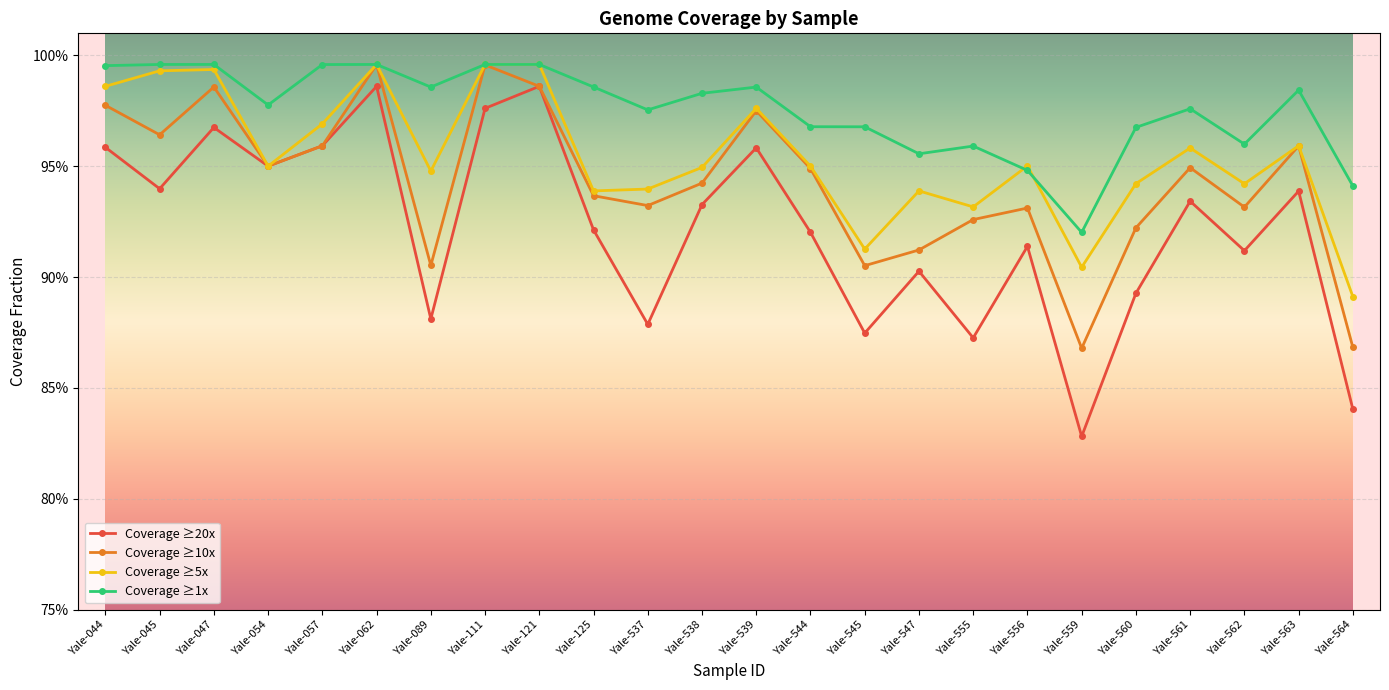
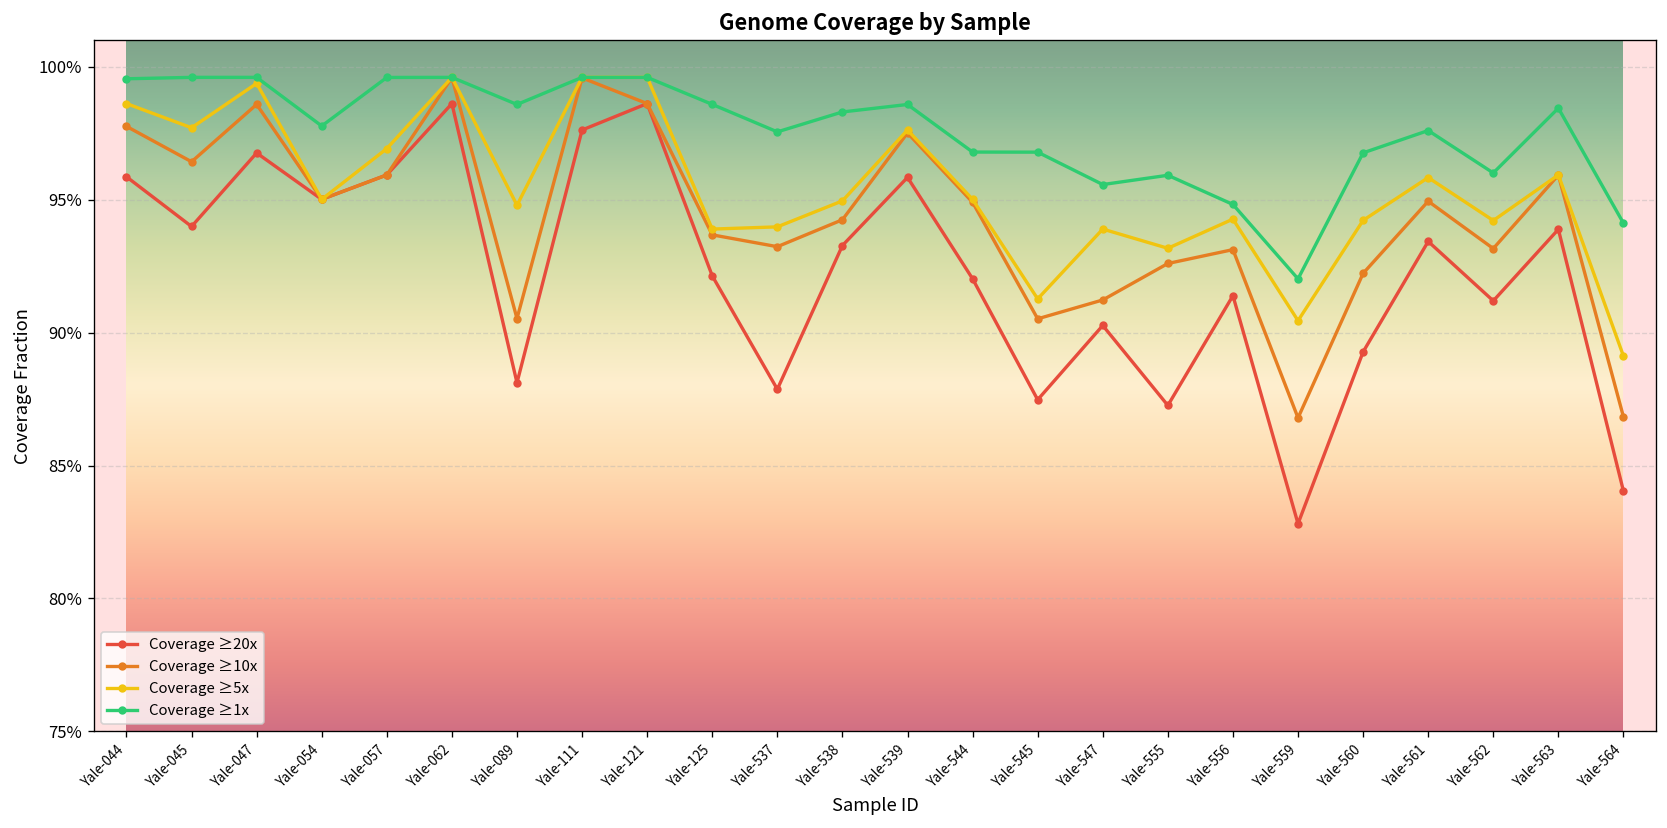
Coverage ≥5x, Yale-045: 99.3% -> 97.7%
Coverage ≥5x, Yale-556: 95.0% -> 94.3%
